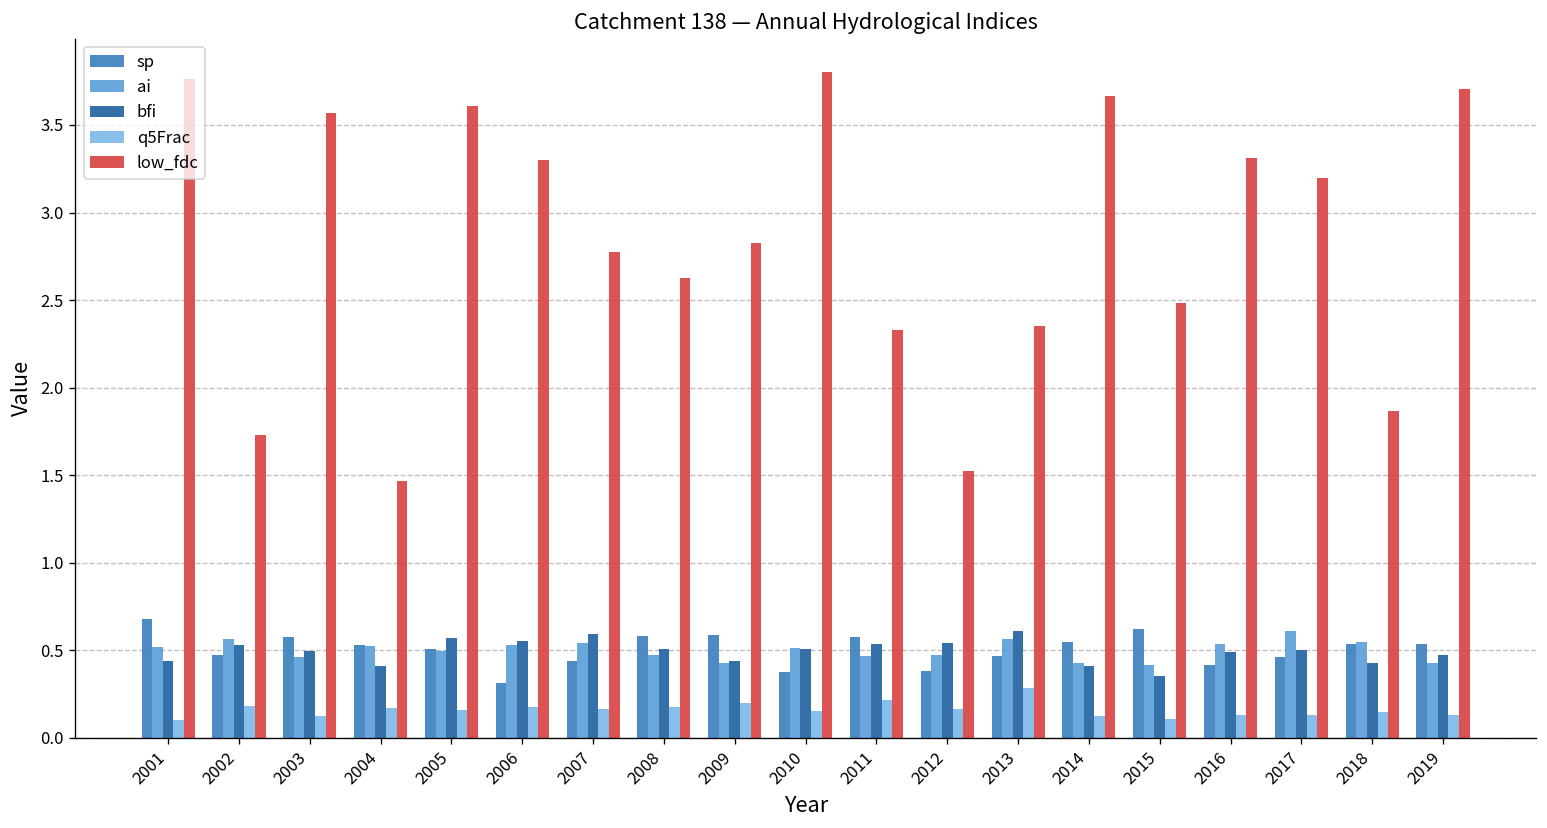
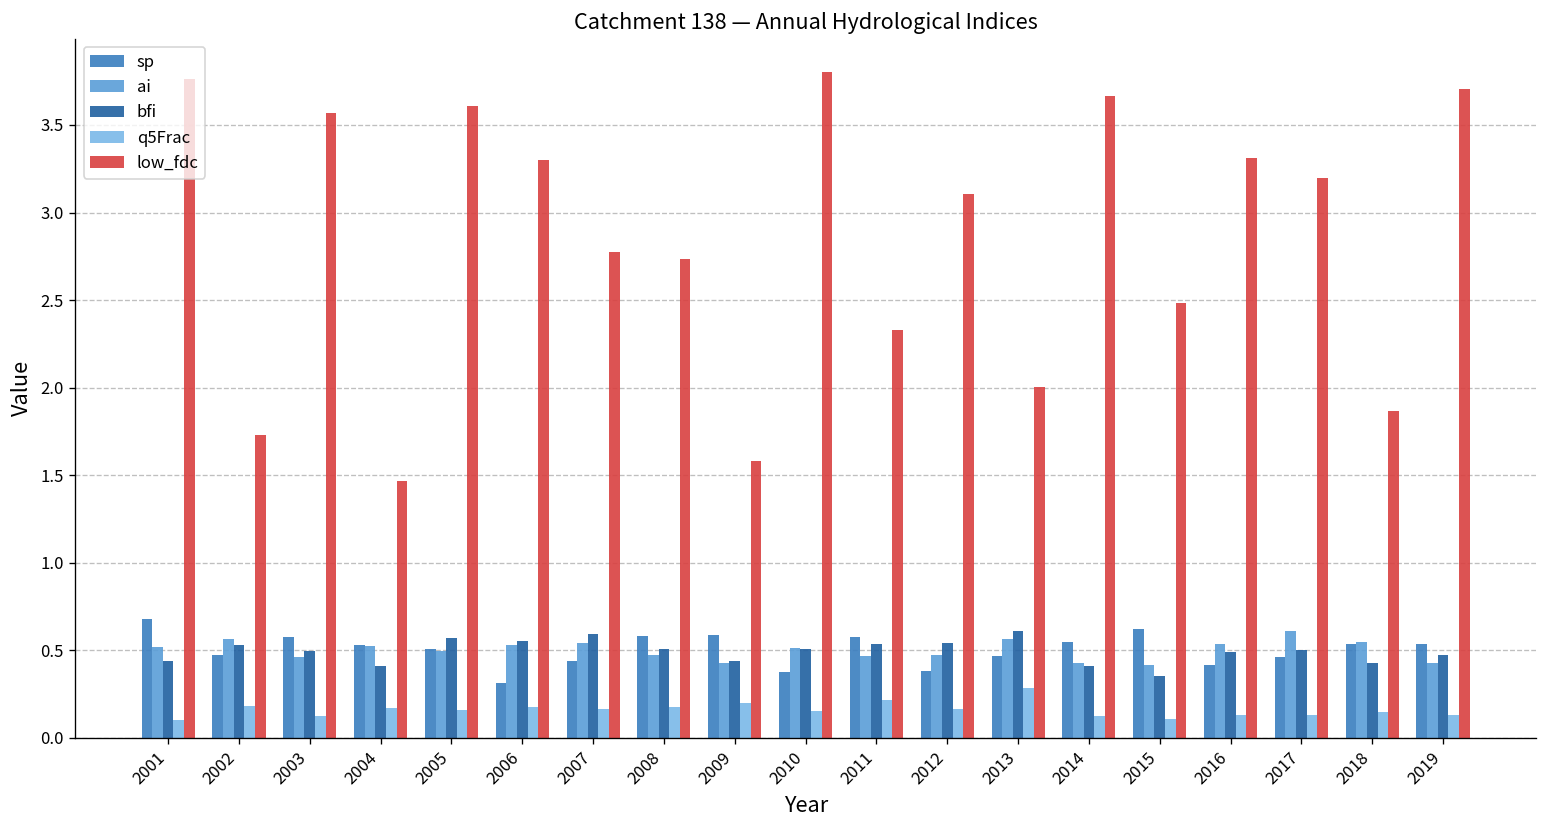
low_fdc, 2008: 2.62 -> 2.74
low_fdc, 2009: 2.83 -> 1.58
low_fdc, 2012: 1.53 -> 3.11
low_fdc, 2013: 2.35 -> 2.00
